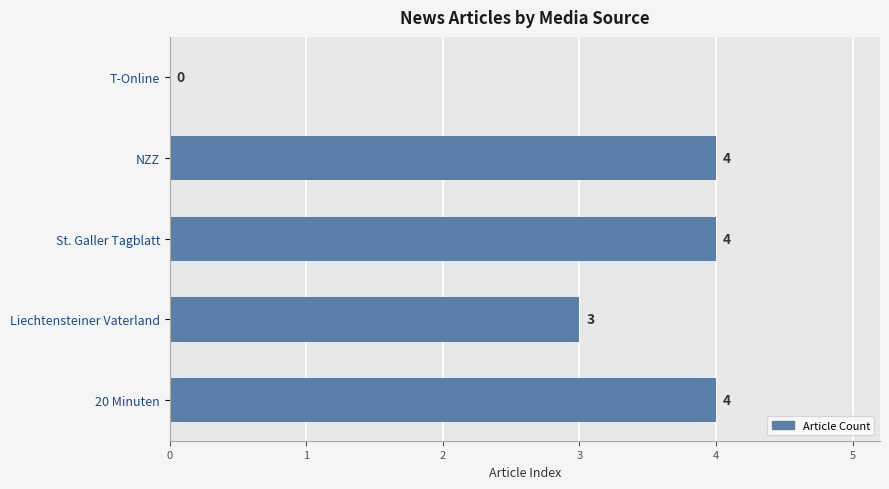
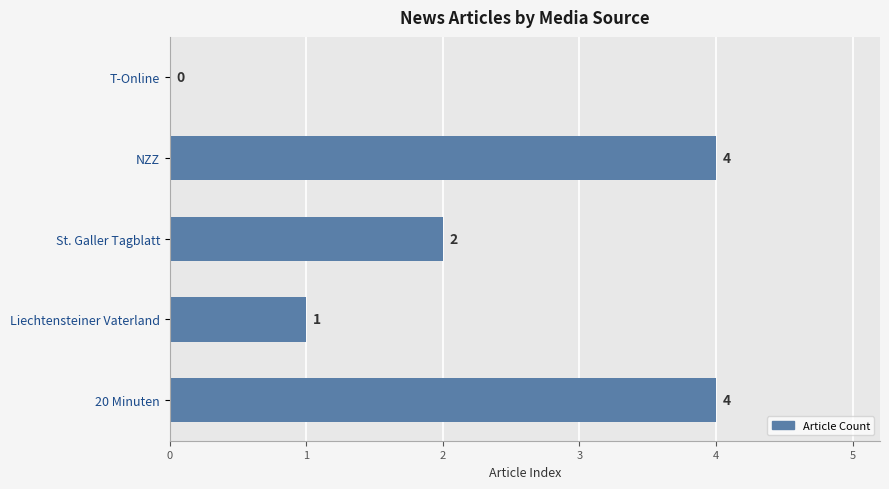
St. Galler Tagblatt: 4 -> 2
Liechtensteiner Vaterland: 3 -> 1
